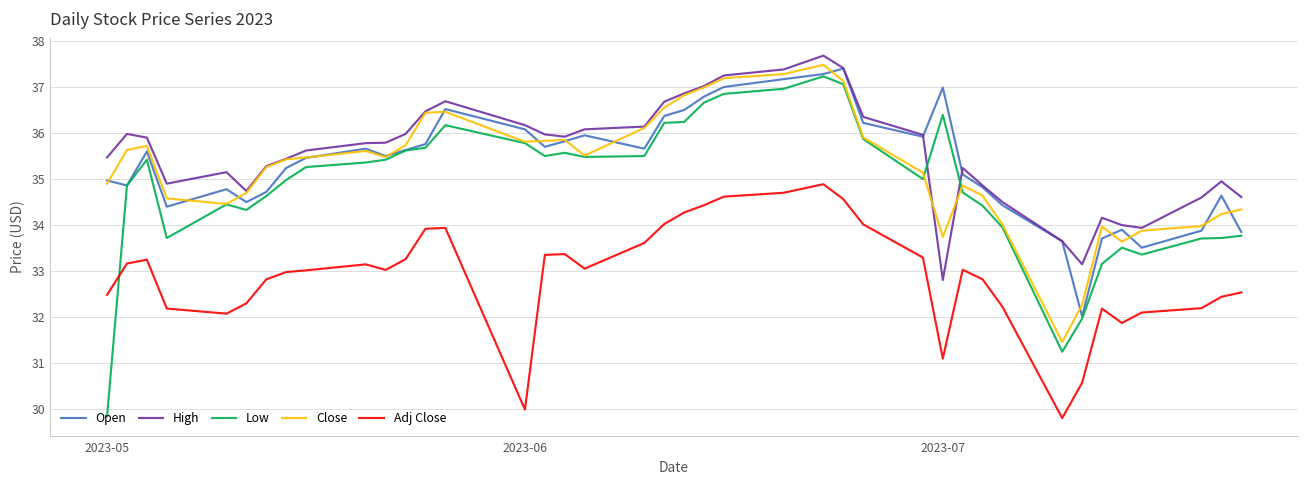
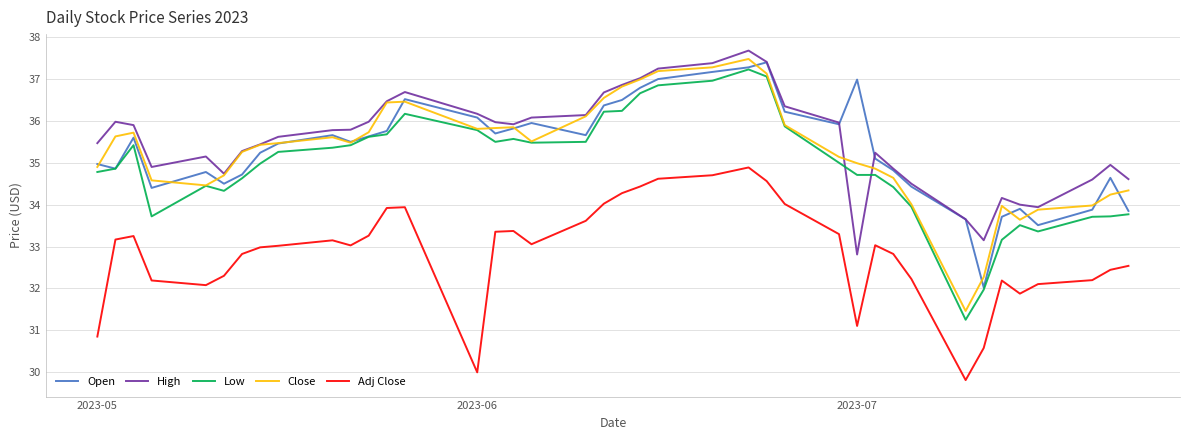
Low, 2023-05: 29.8 -> 34.8
Adj Close, 2023-05: 32.5 -> 30.8
Low, 2023-07: 36.4 -> 34.7
Close, 2023-07: 33.7 -> 35.0
